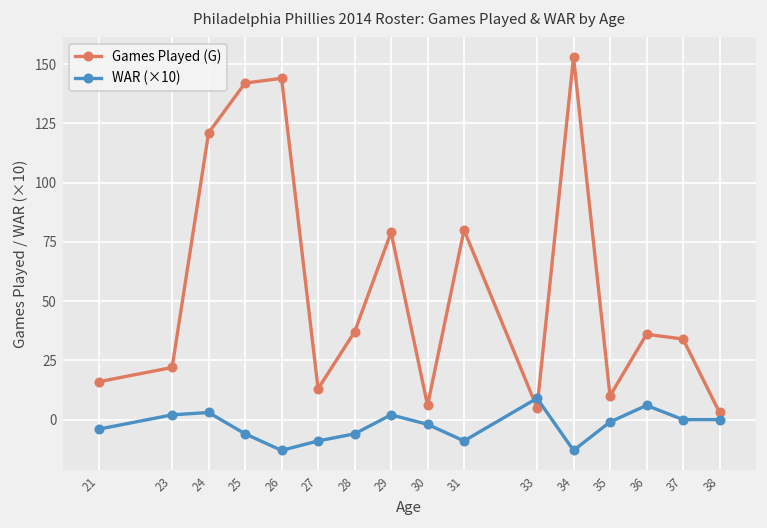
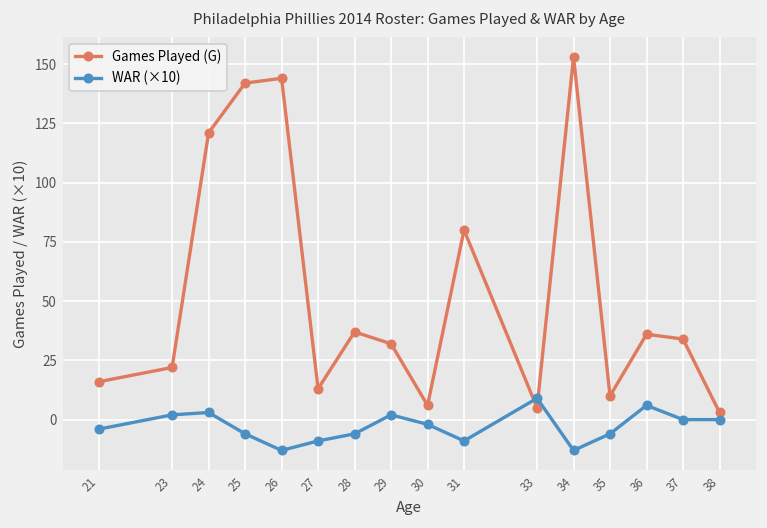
Games Played (G), 29: 79 -> 32
WAR (×10), 35: -1 -> -6
